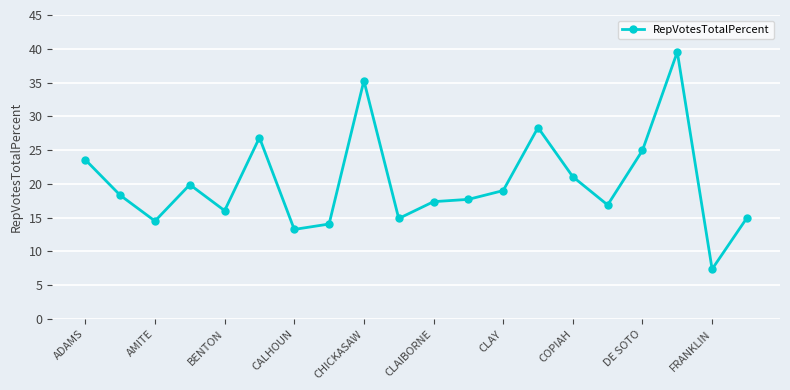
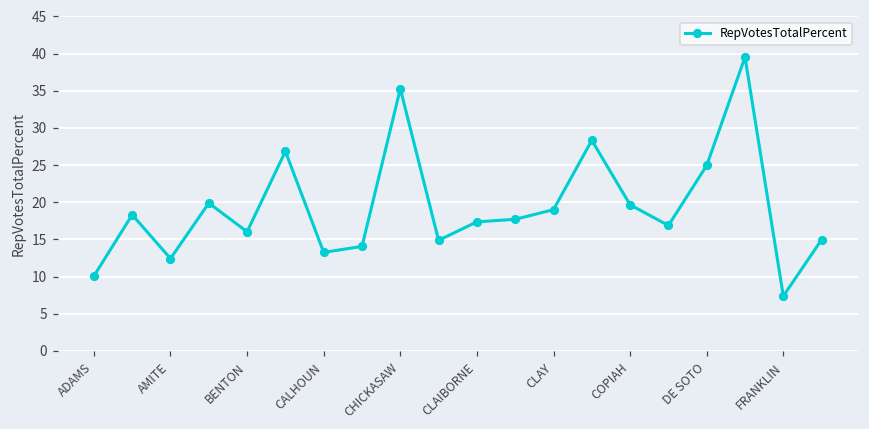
ADAMS: 24 -> 10
AMITE: 15 -> 12
COPIAH: 21 -> 20
